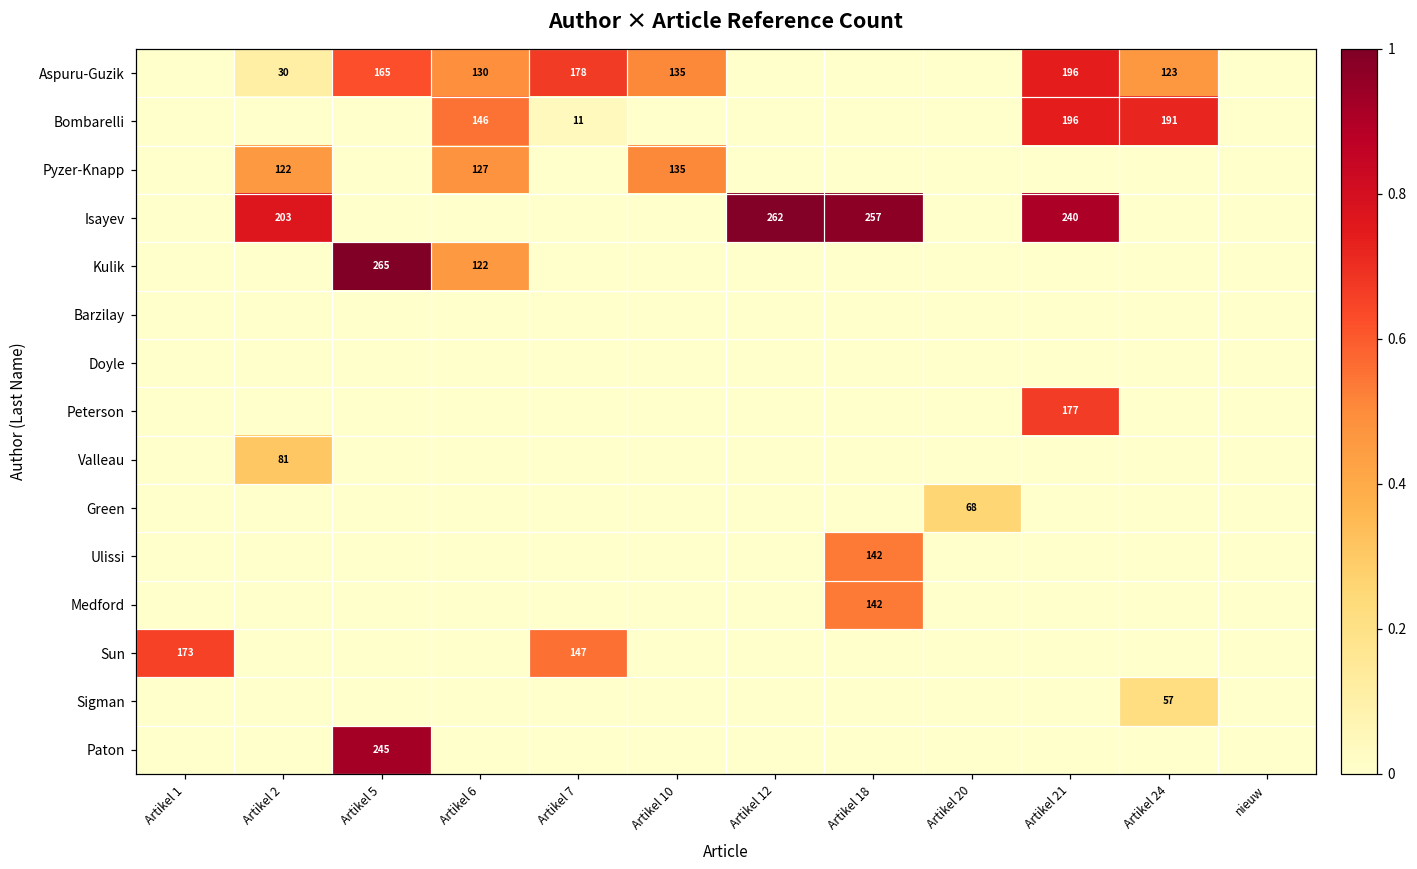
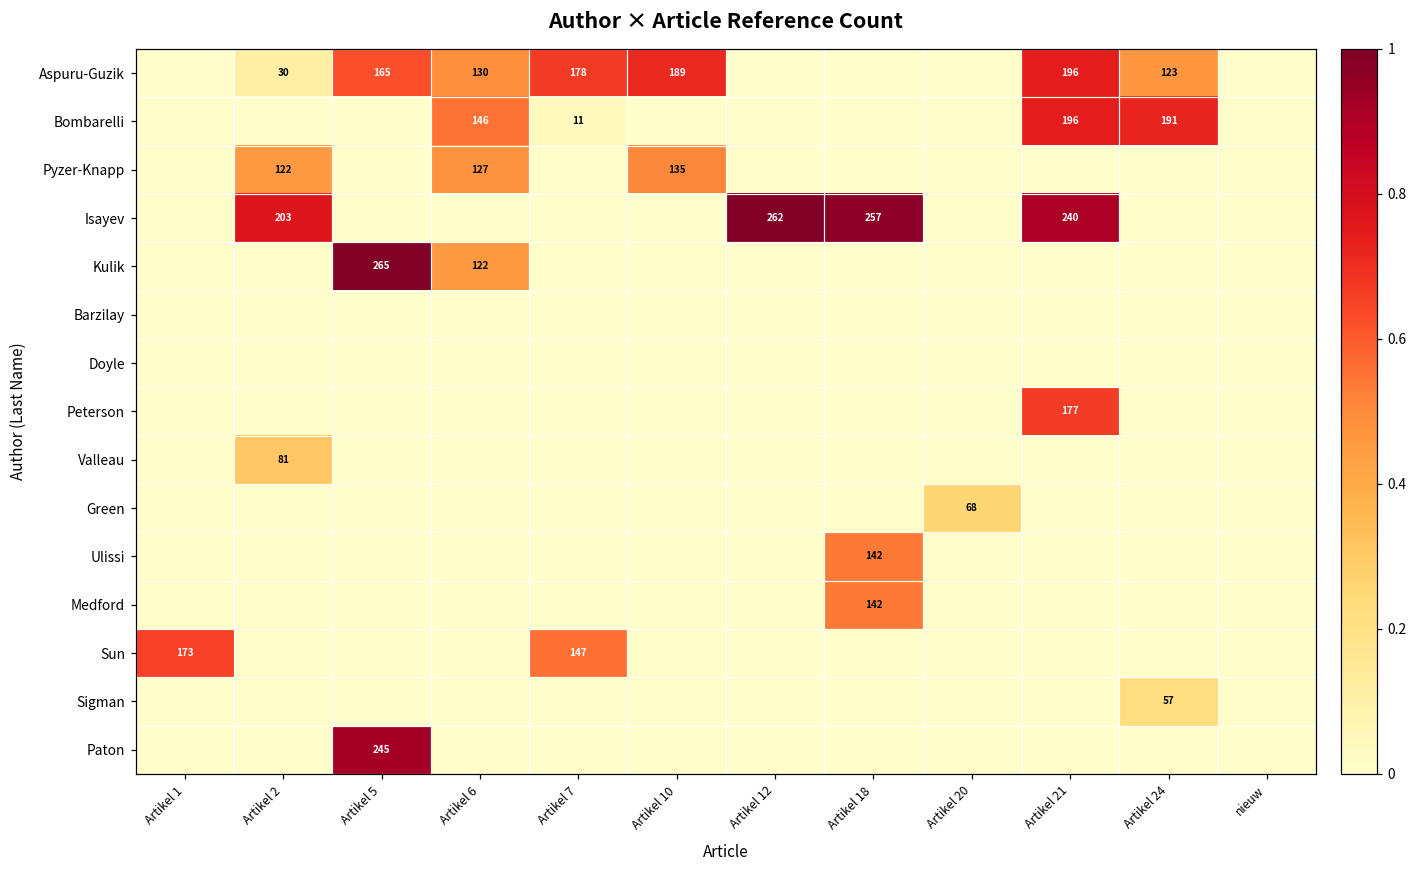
Aspuru-Guzik, Artikel 10: 135 -> 189
